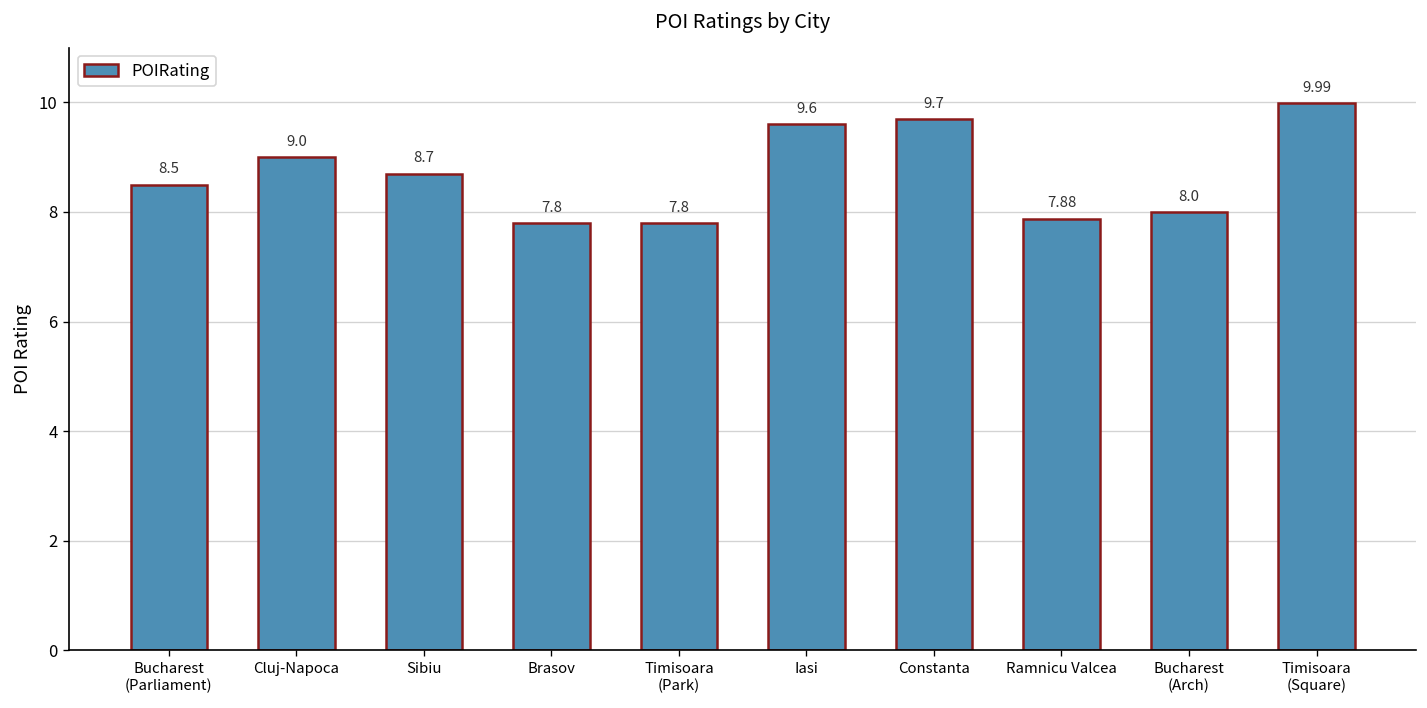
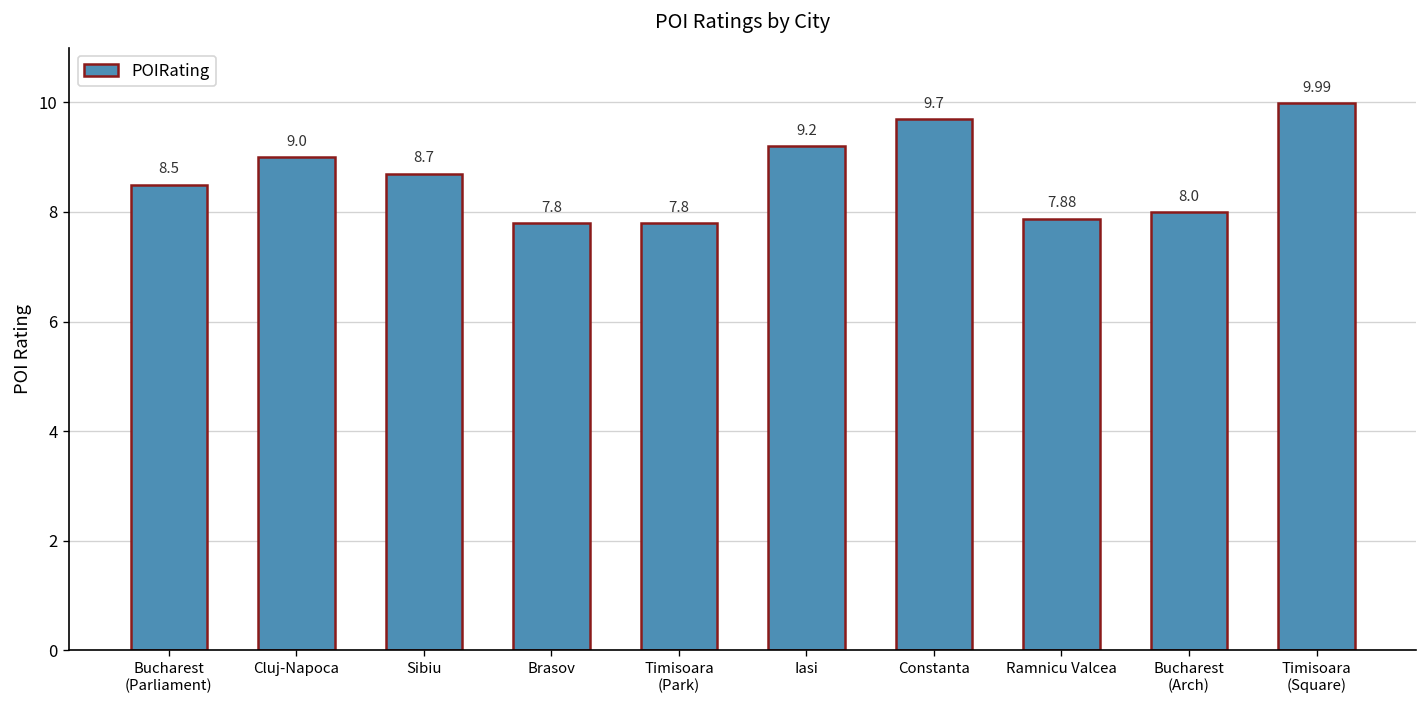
Iasi: 9.6 -> 9.2
